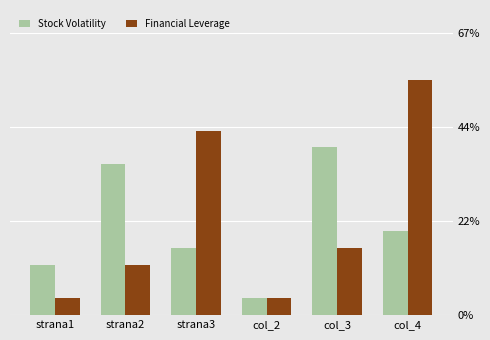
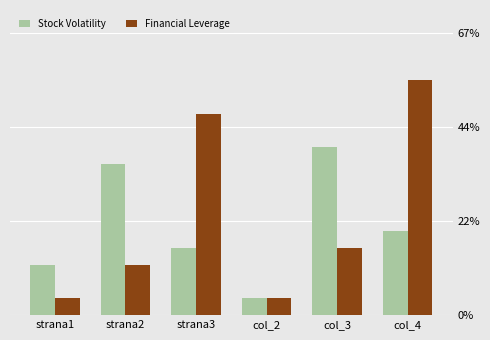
Financial Leverage, strana3: 44% -> 48%
